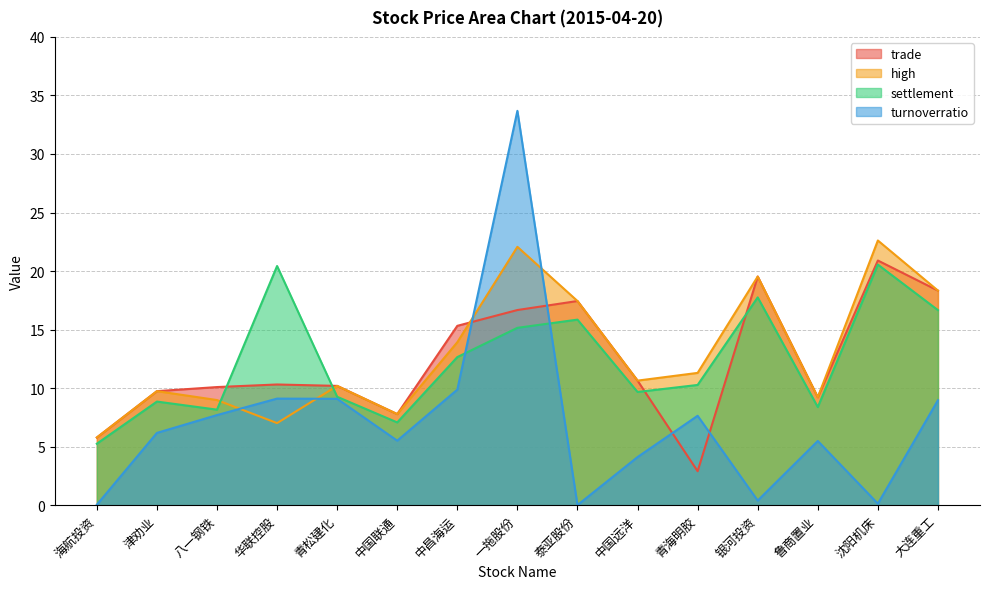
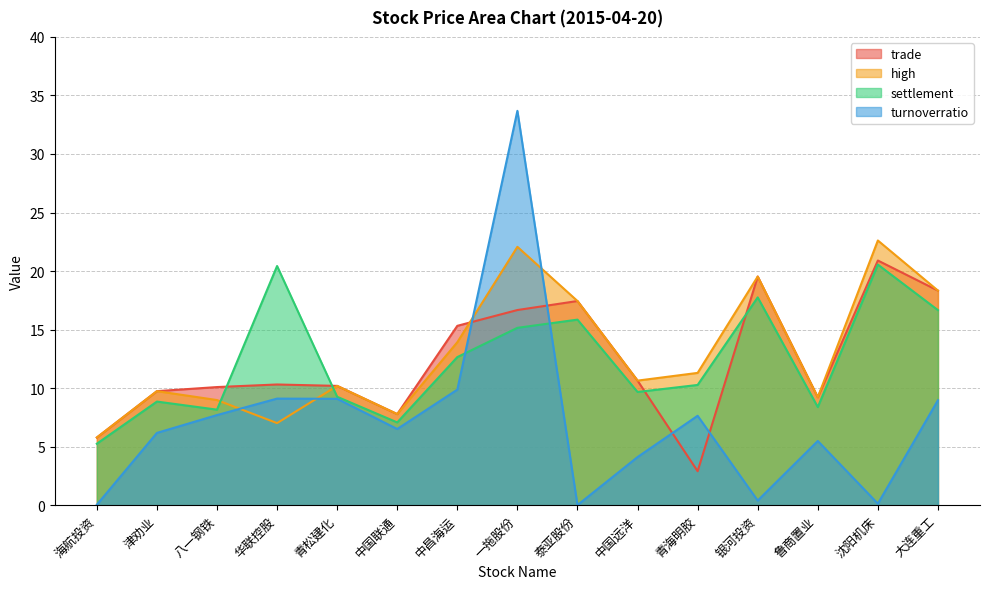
turnoverratio, 中国联通: 5.5 -> 6.5
